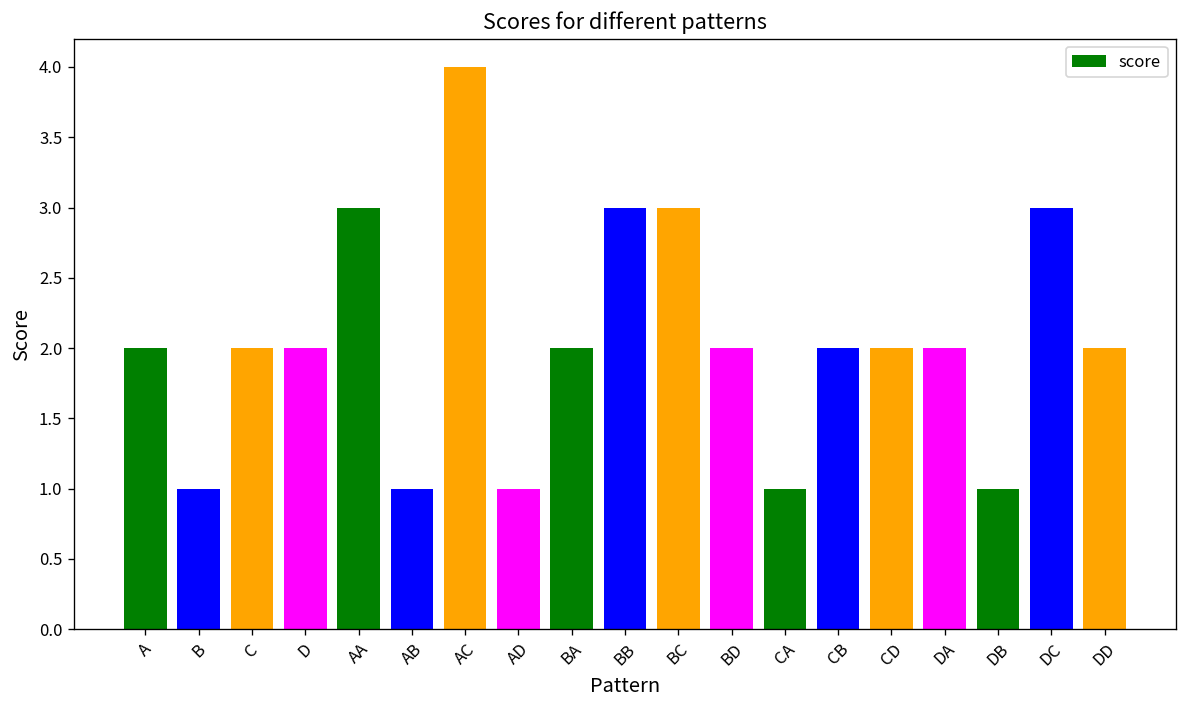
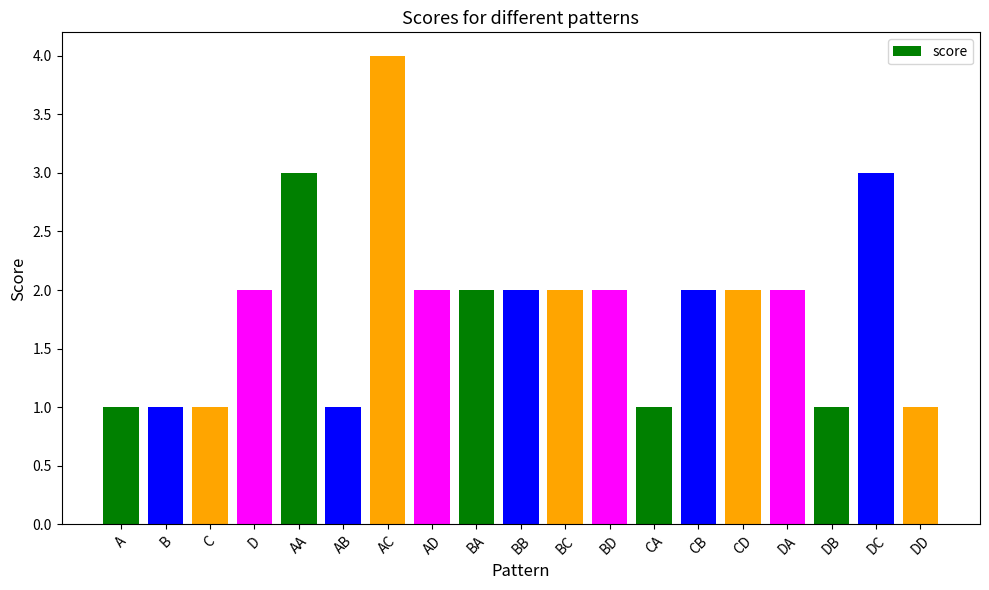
A: 2 -> 1
C: 2 -> 1
AD: 1 -> 2
BB: 3 -> 2
BC: 3 -> 2
DD: 2 -> 1
